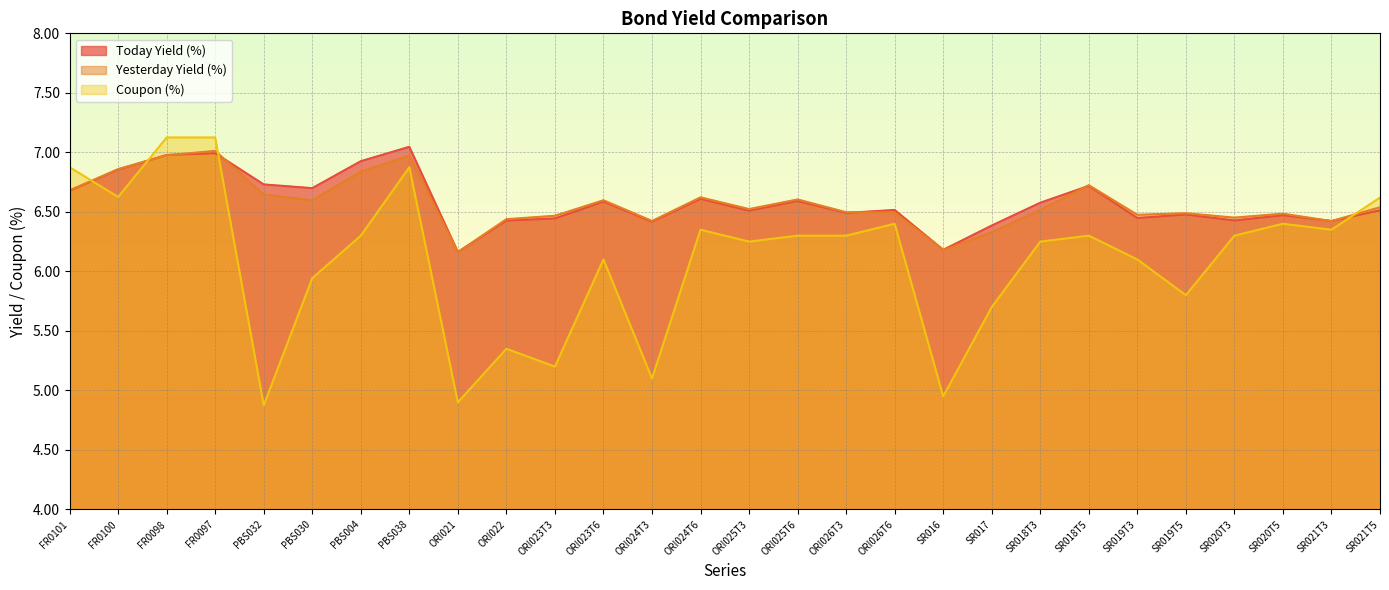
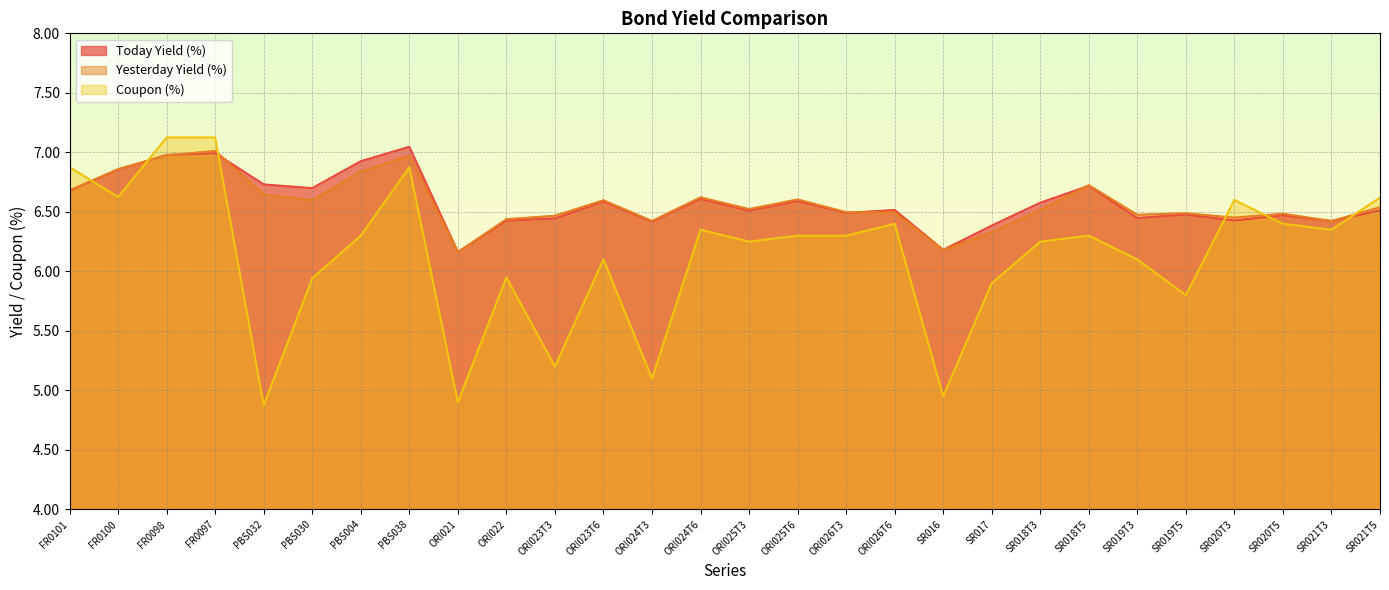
Coupon (%), ORI022: 5.35 -> 5.95
Coupon (%), SR017: 5.7 -> 5.9
Coupon (%), SR020T3: 6.3 -> 6.6
